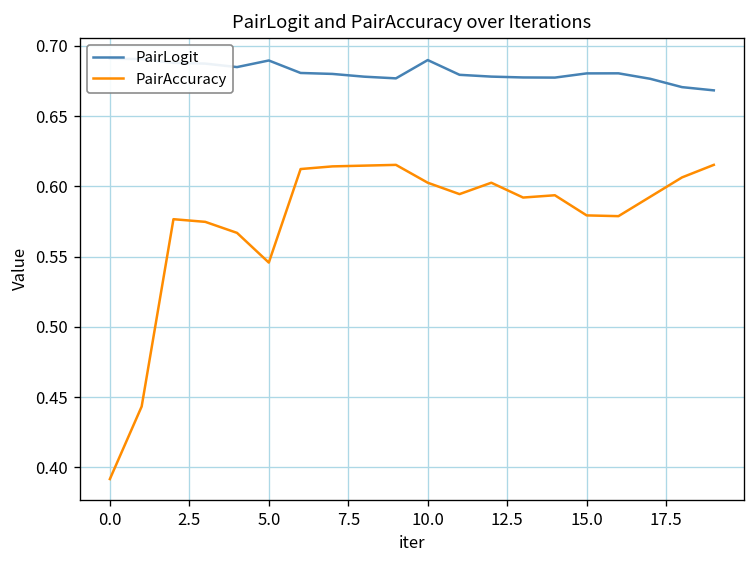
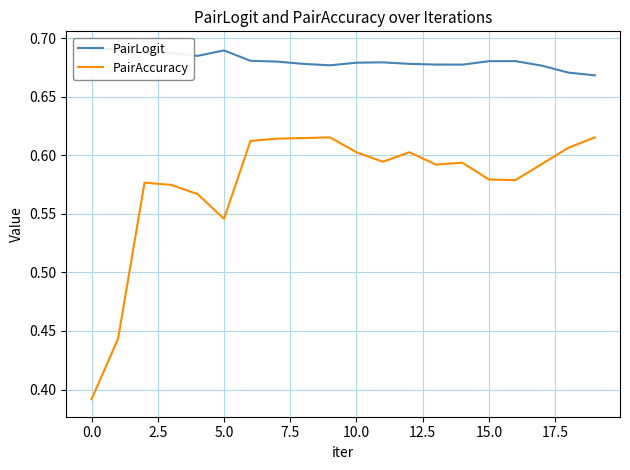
PairLogit, 10.0: 0.690 -> 0.679
